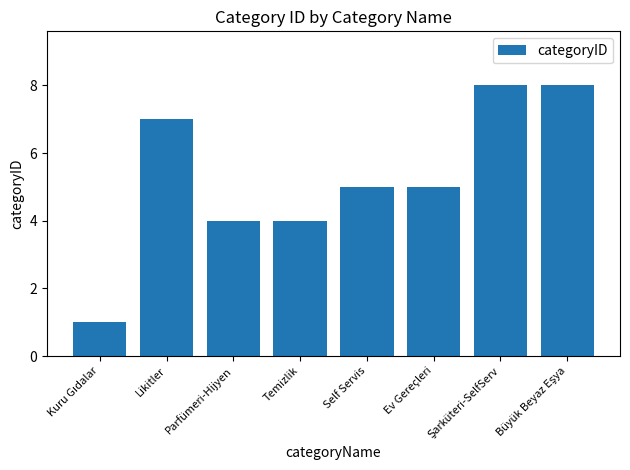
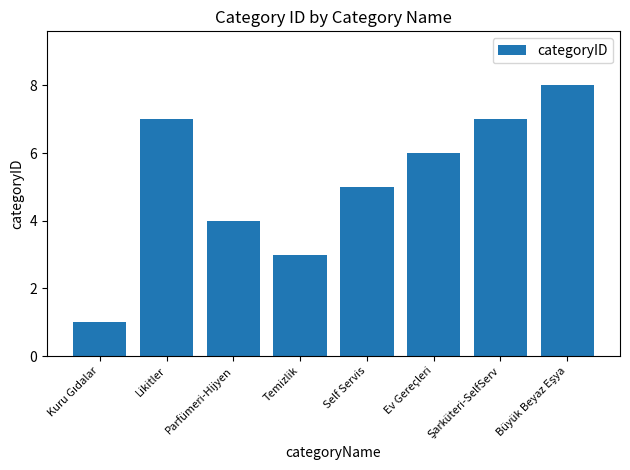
Temizlik: 4 -> 3
Ev Gereçleri: 5 -> 6
Şarküteri-SelfServ: 8 -> 7
